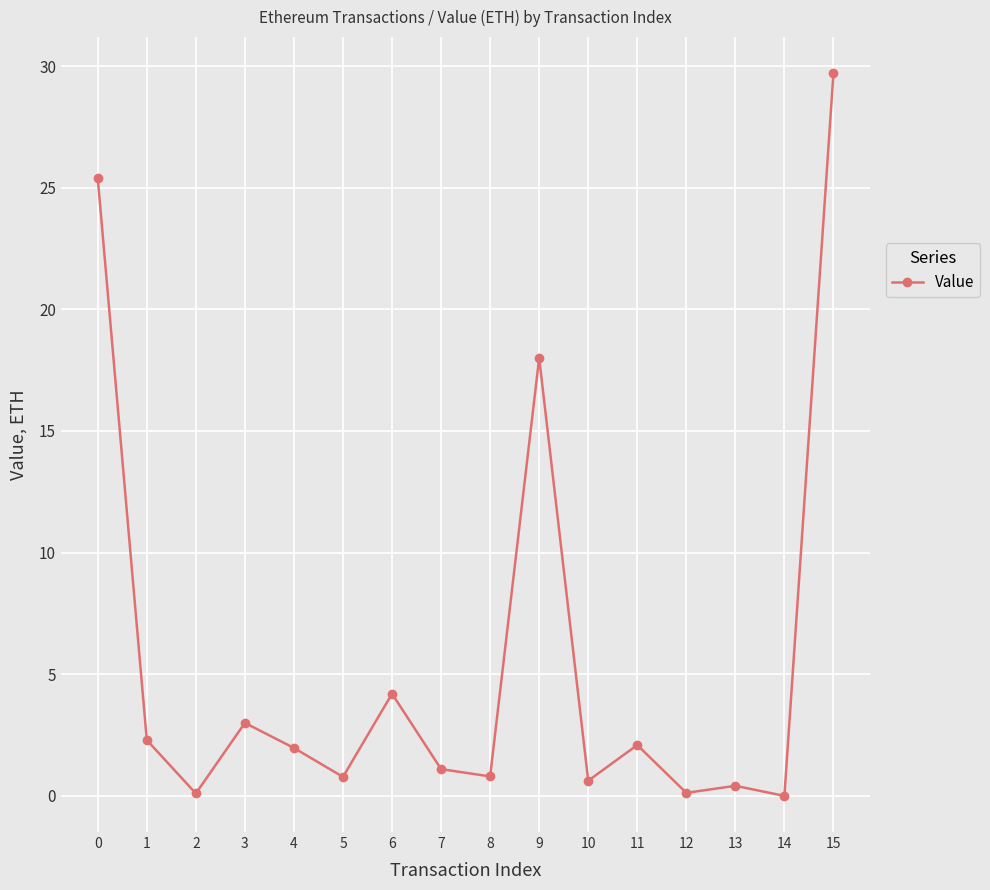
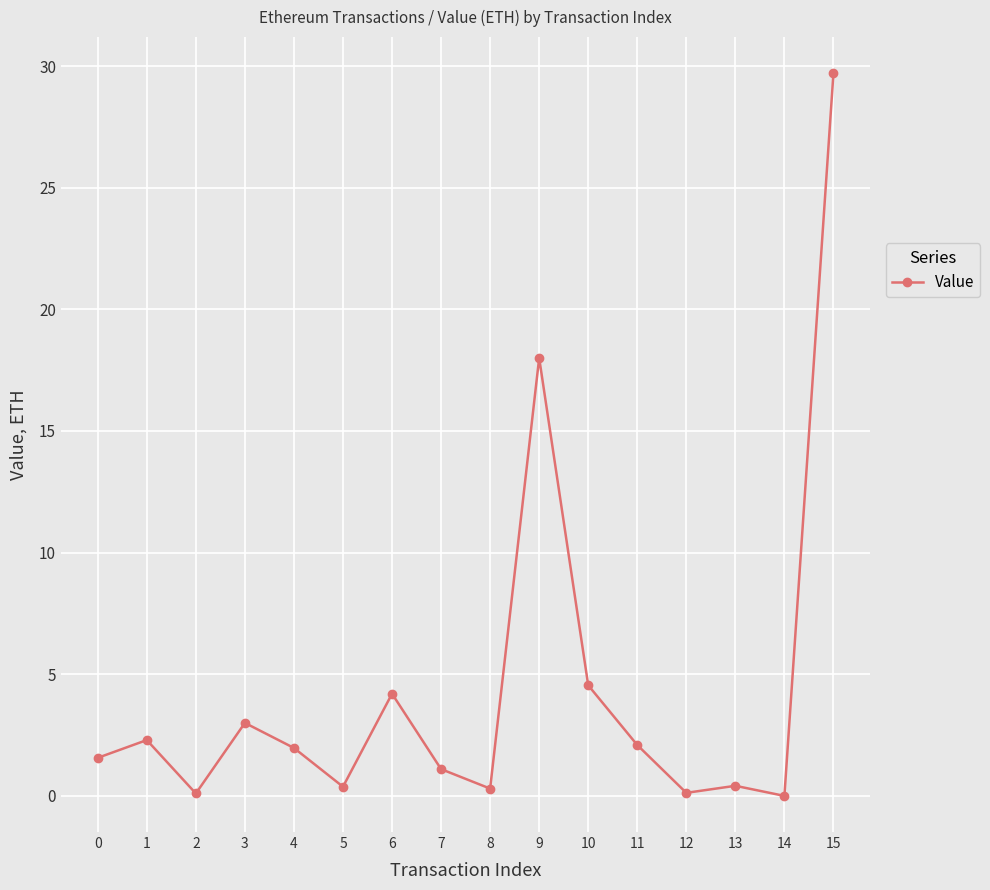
0: 25.4 -> 1.6
5: 0.8 -> 0.4
8: 0.8 -> 0.3
10: 0.6 -> 4.5
